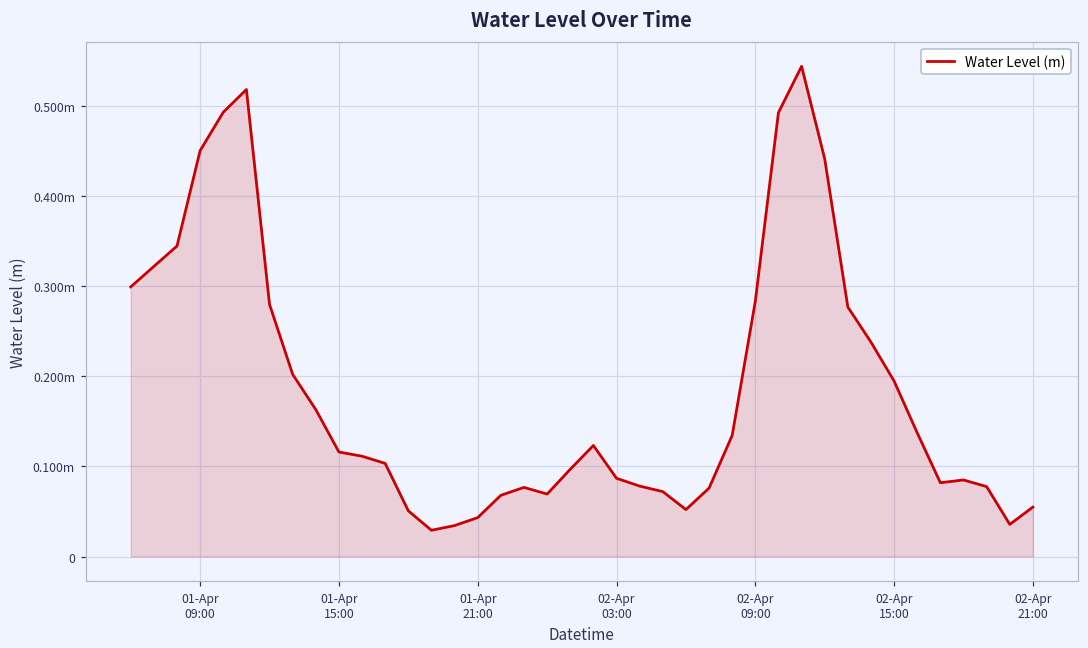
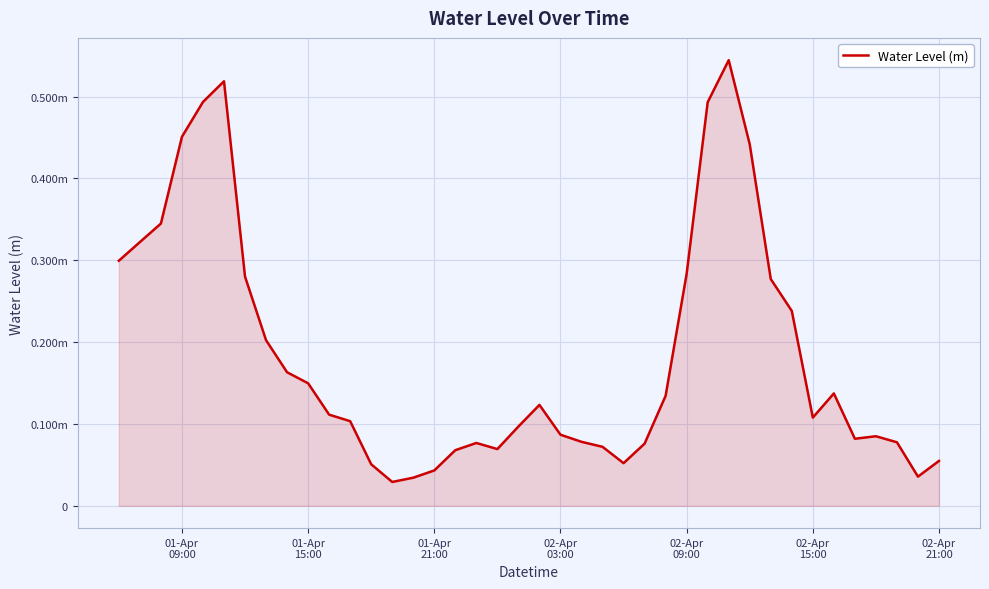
01-Apr 15:00: 0.12m -> 0.15m
02-Apr 15:00: 0.19m -> 0.11m
